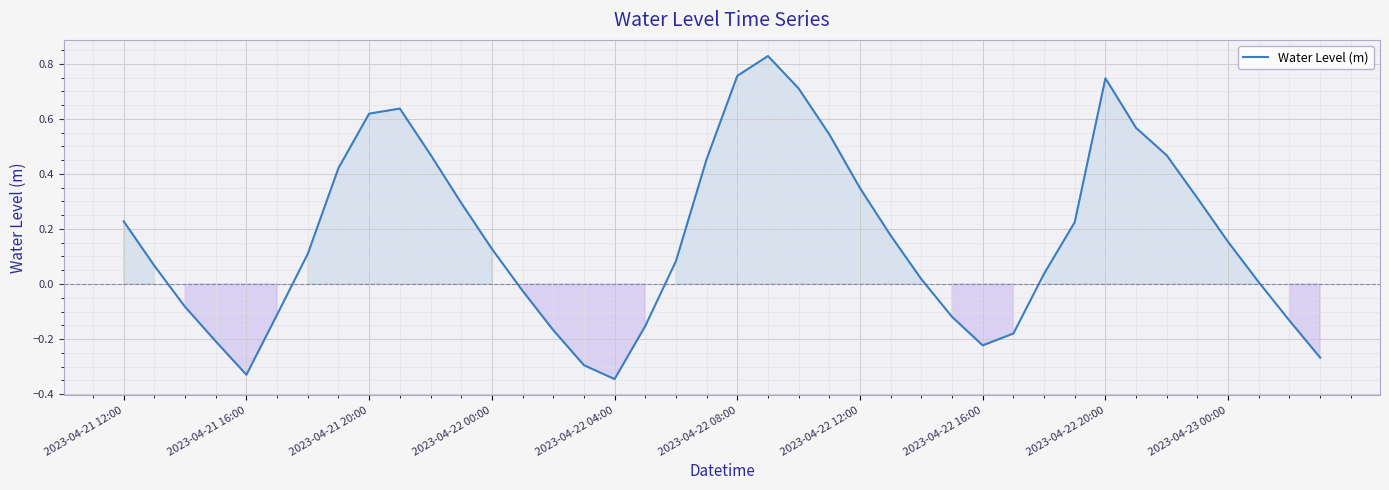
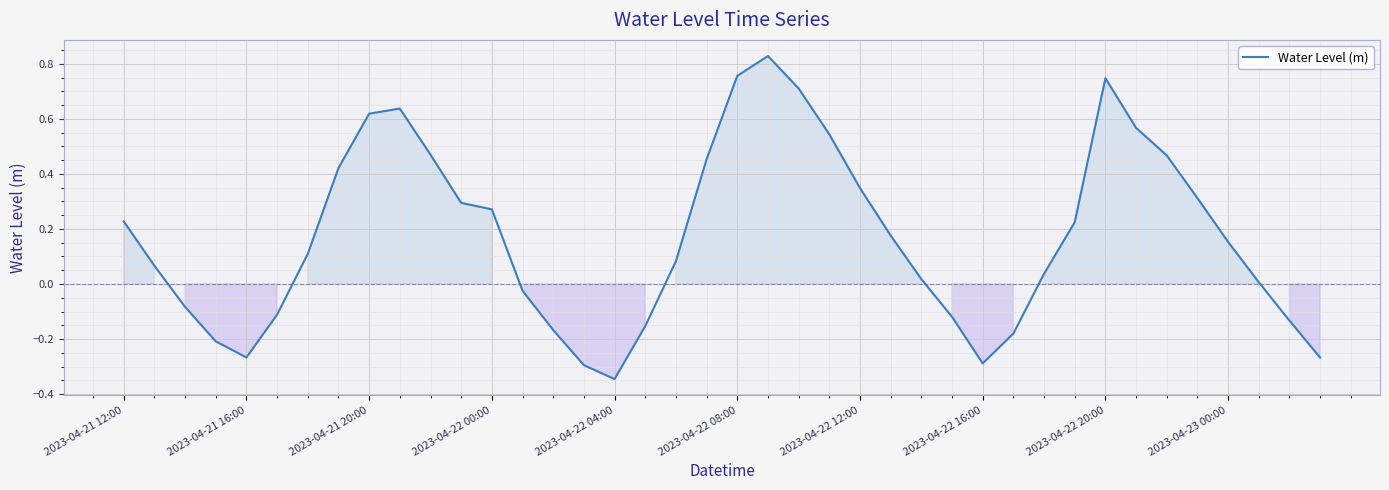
2023-04-21 16:00: -0.33 -> -0.27
2023-04-22 00:00: 0.13 -> 0.27
2023-04-22 16:00: -0.22 -> -0.29
